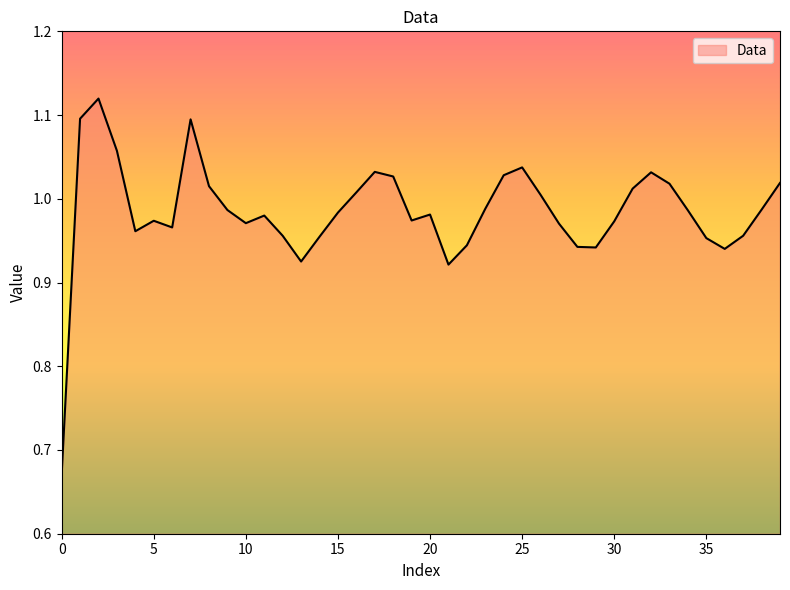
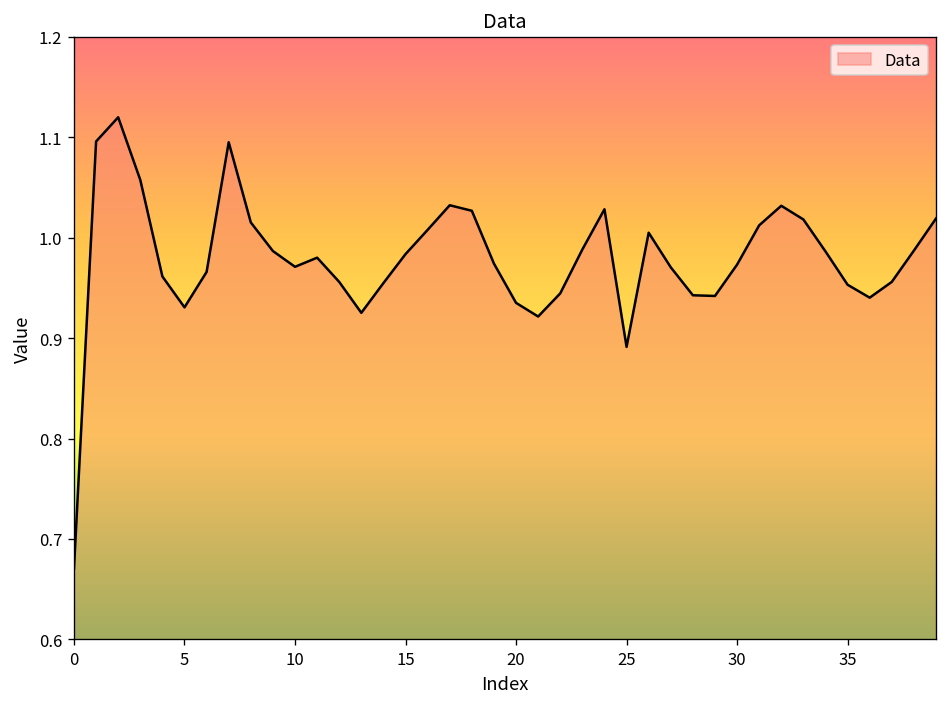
5: 0.97 -> 0.93
20: 0.98 -> 0.94
25: 1.04 -> 0.89
